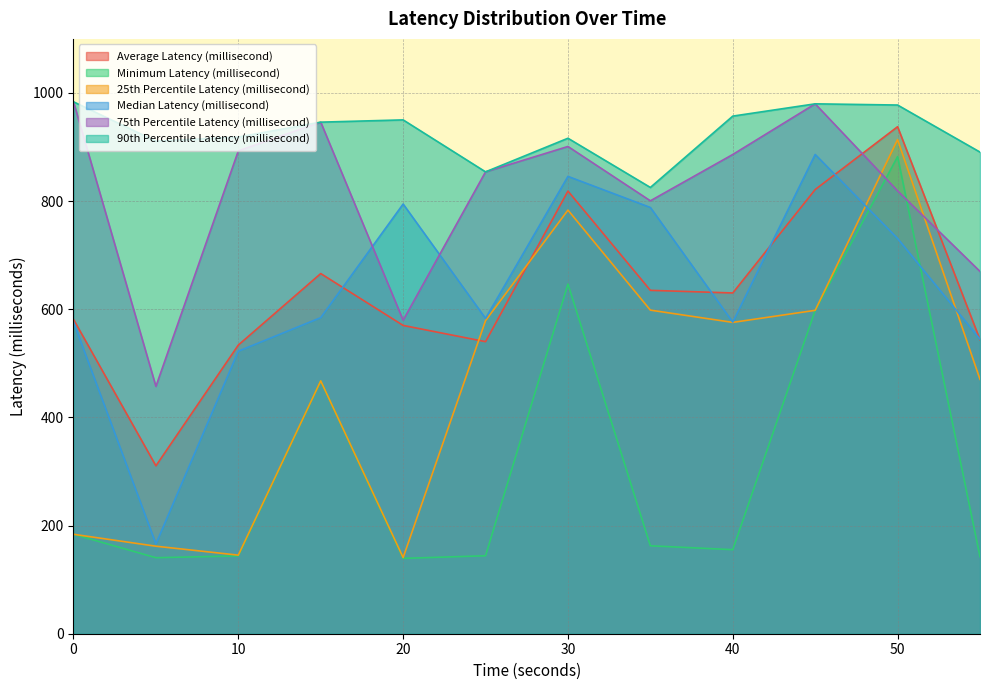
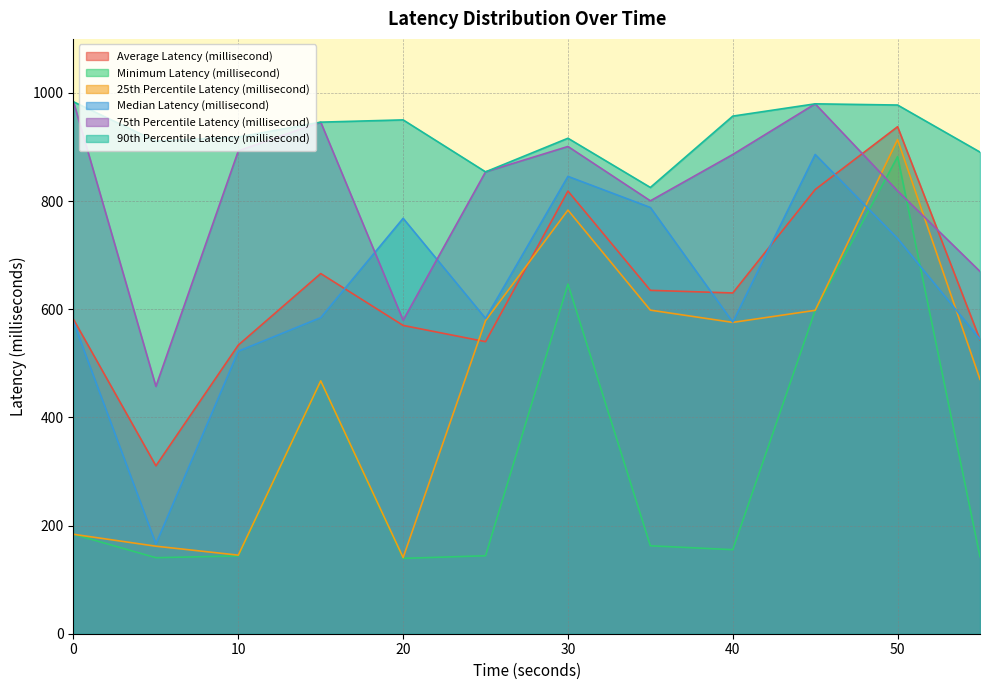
Median Latency (millisecond), 20: 790 -> 770
